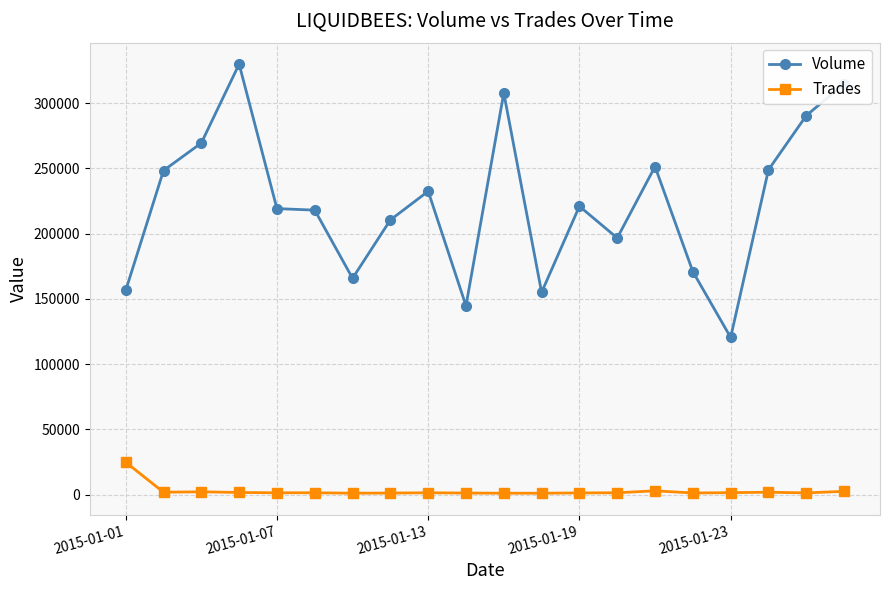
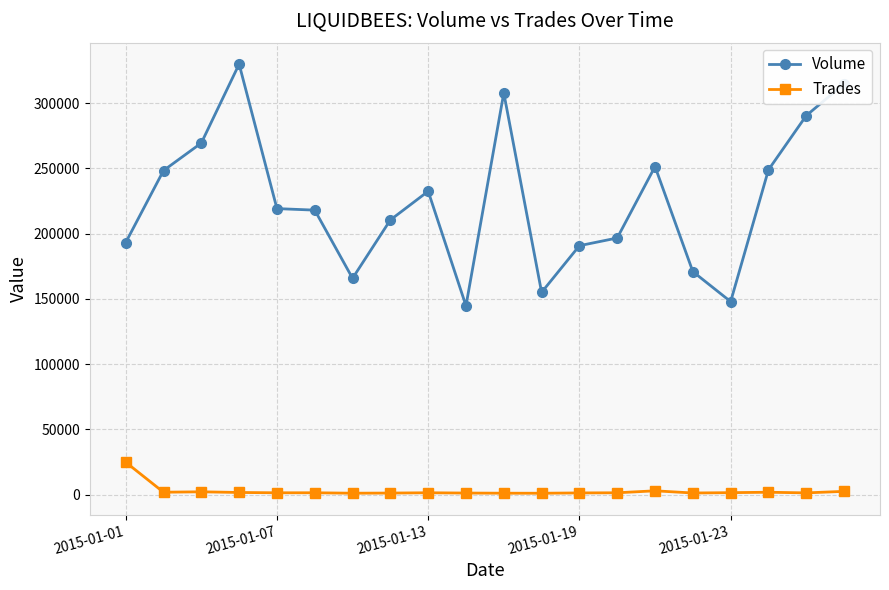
Volume, 2015-01-01: 156000 -> 193000
Volume, 2015-01-19: 221000 -> 191000
Volume, 2015-01-23: 120000 -> 148000
